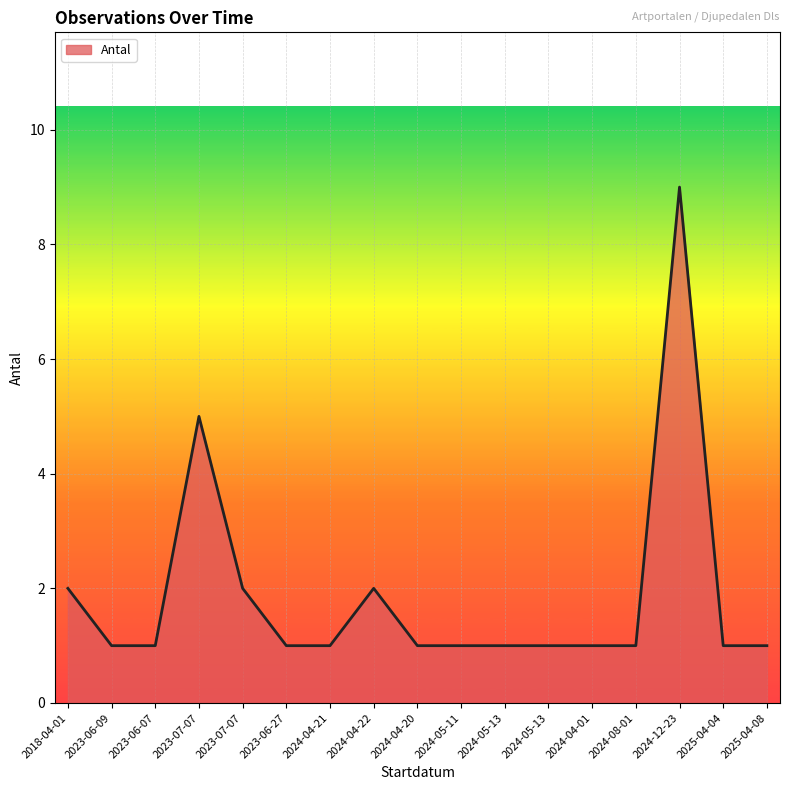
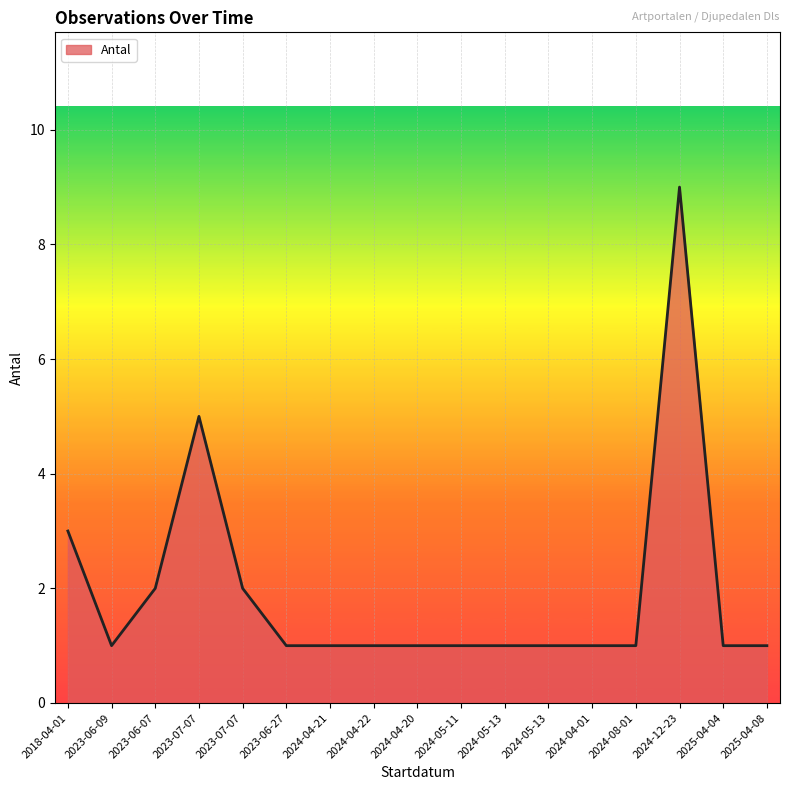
2018-04-01: 2 -> 3
2023-06-07: 1 -> 2
2024-04-22: 2 -> 1
